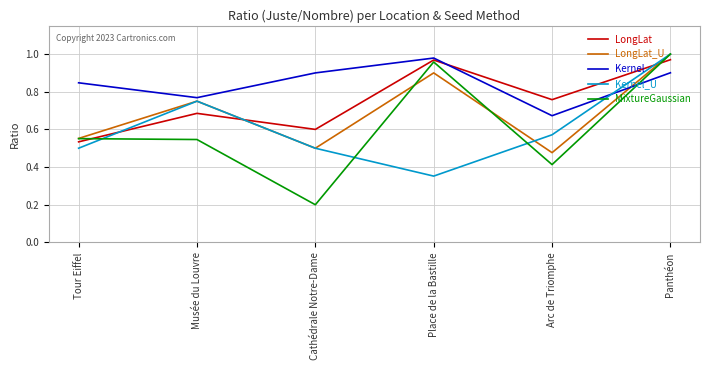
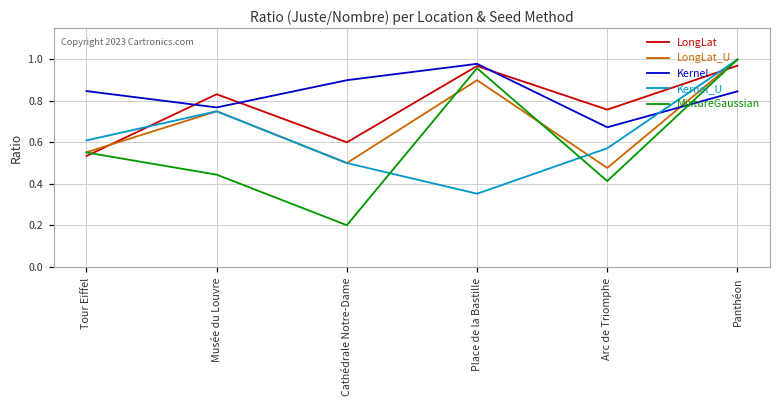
Kernel_U, Tour Eiffel: 0.50 -> 0.61
LongLat, Musée du Louvre: 0.69 -> 0.83
MixtureGaussian, Musée du Louvre: 0.55 -> 0.44
Kernel, Panthéon: 0.90 -> 0.85
